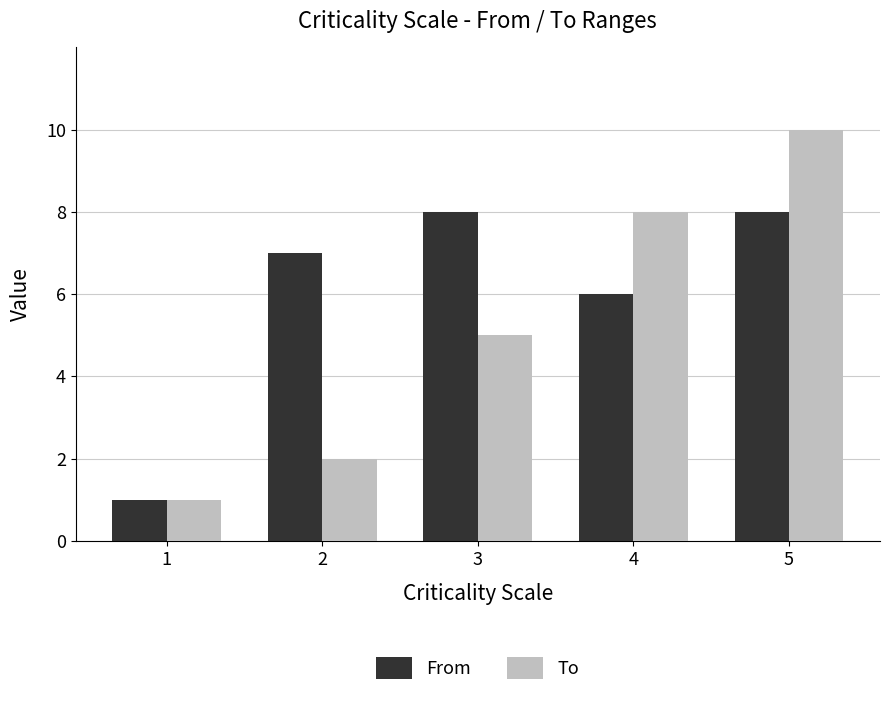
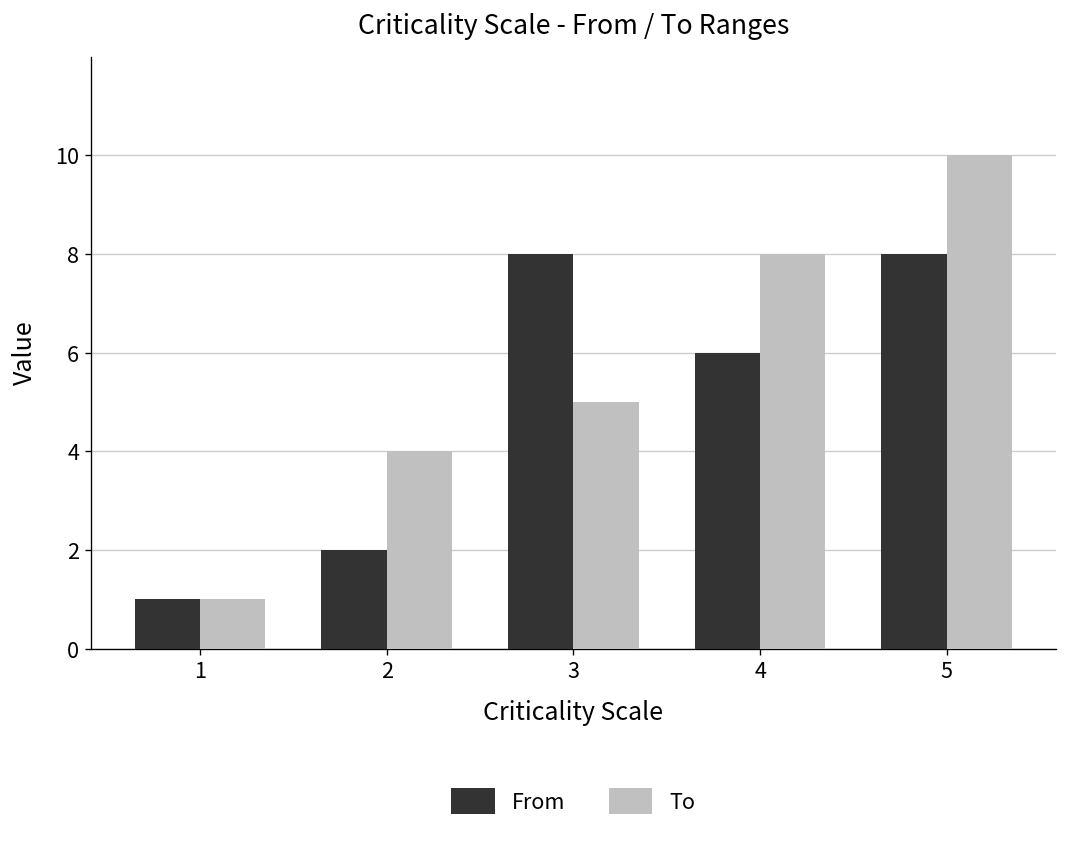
From, 2: 7 -> 2
To, 2: 2 -> 4
